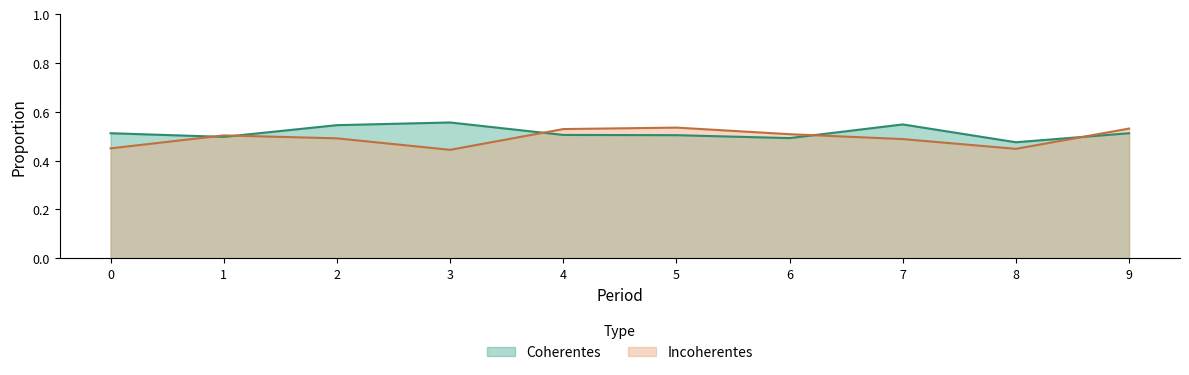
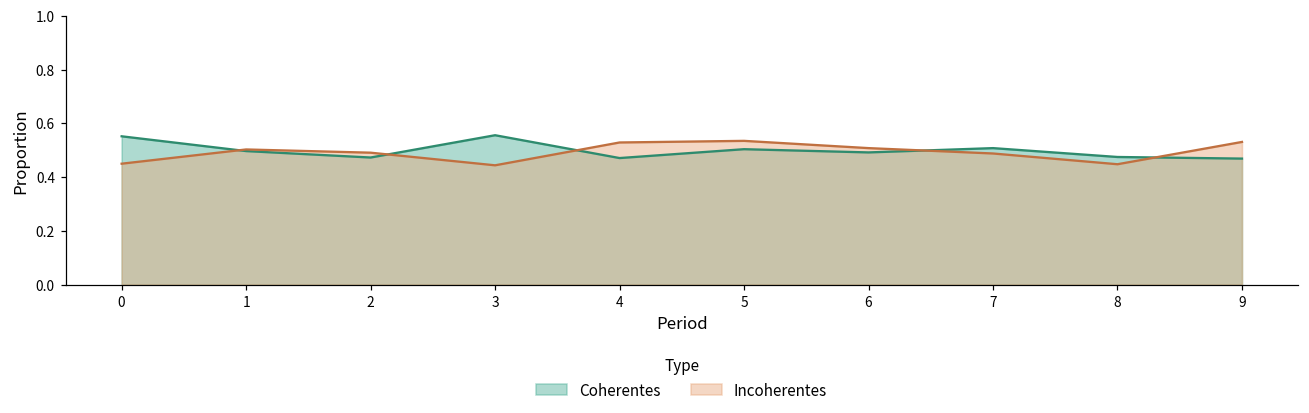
Coherentes, 0: 0.51 -> 0.55
Coherentes, 2: 0.55 -> 0.47
Coherentes, 4: 0.51 -> 0.47
Coherentes, 7: 0.55 -> 0.51
Coherentes, 9: 0.51 -> 0.47
